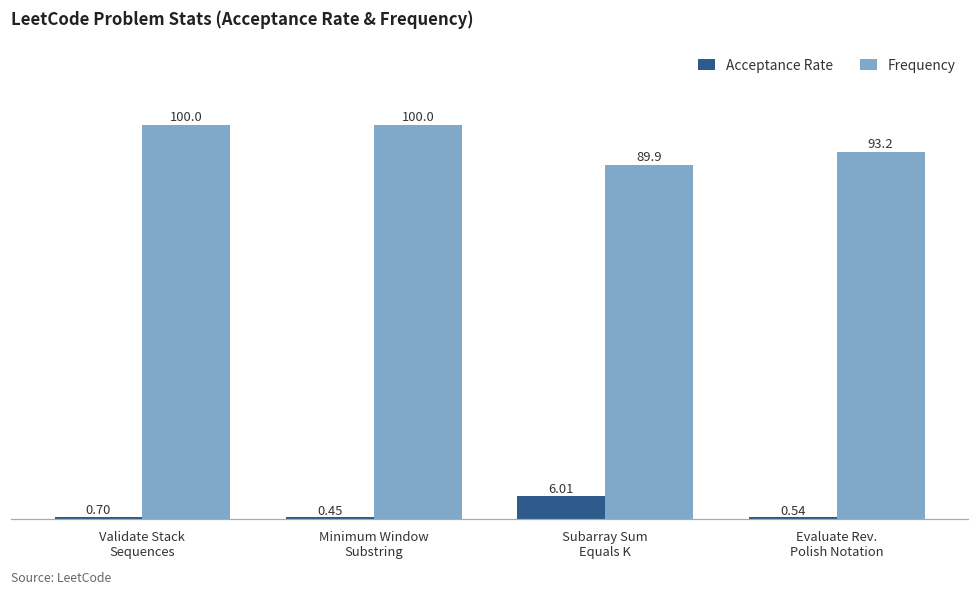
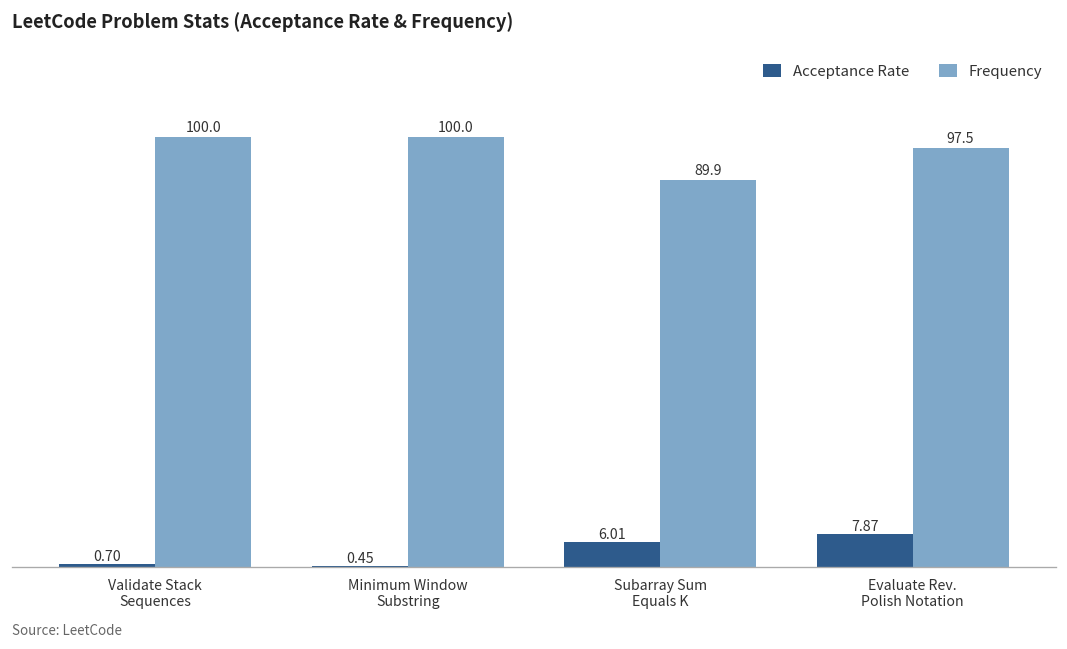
Acceptance Rate, Evaluate Rev. Polish Notation: 0.54 -> 7.87
Frequency, Evaluate Rev. Polish Notation: 93.2 -> 97.5
